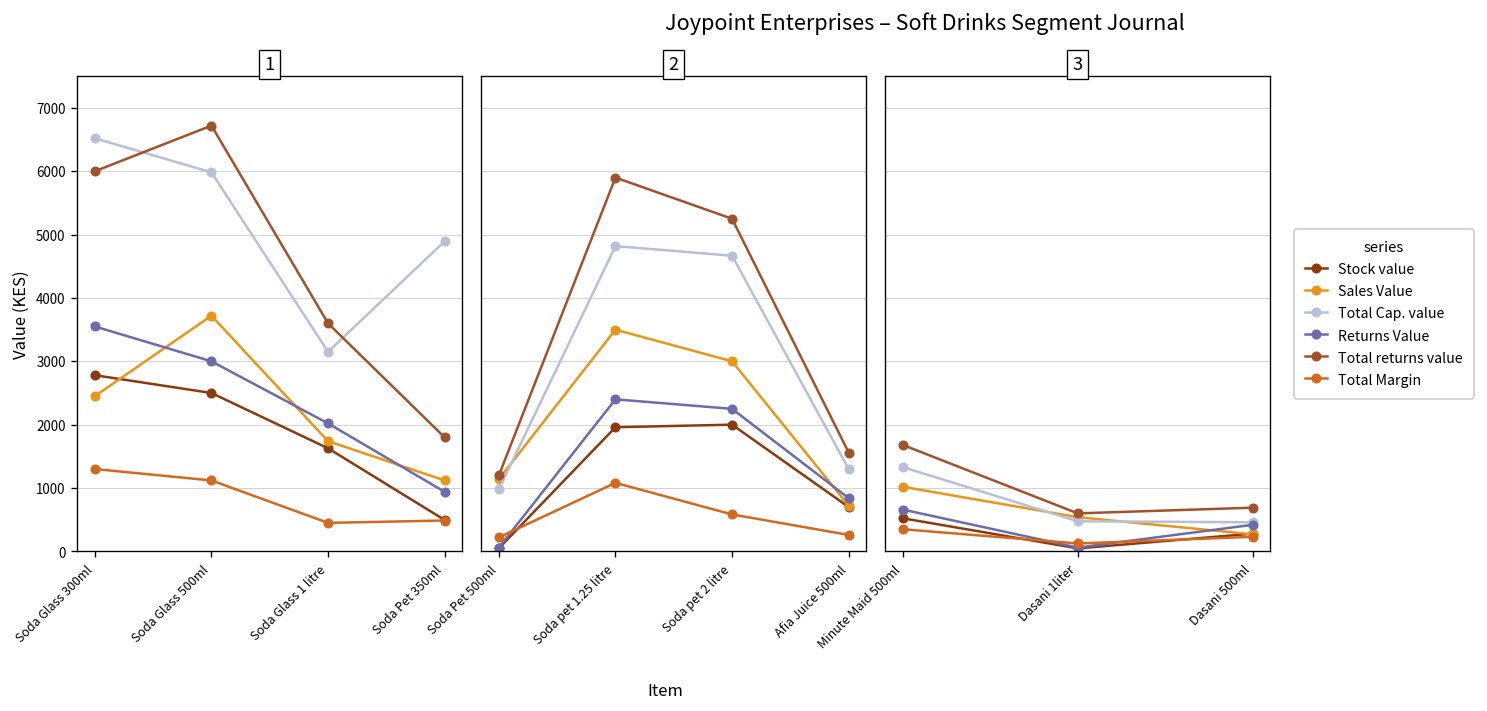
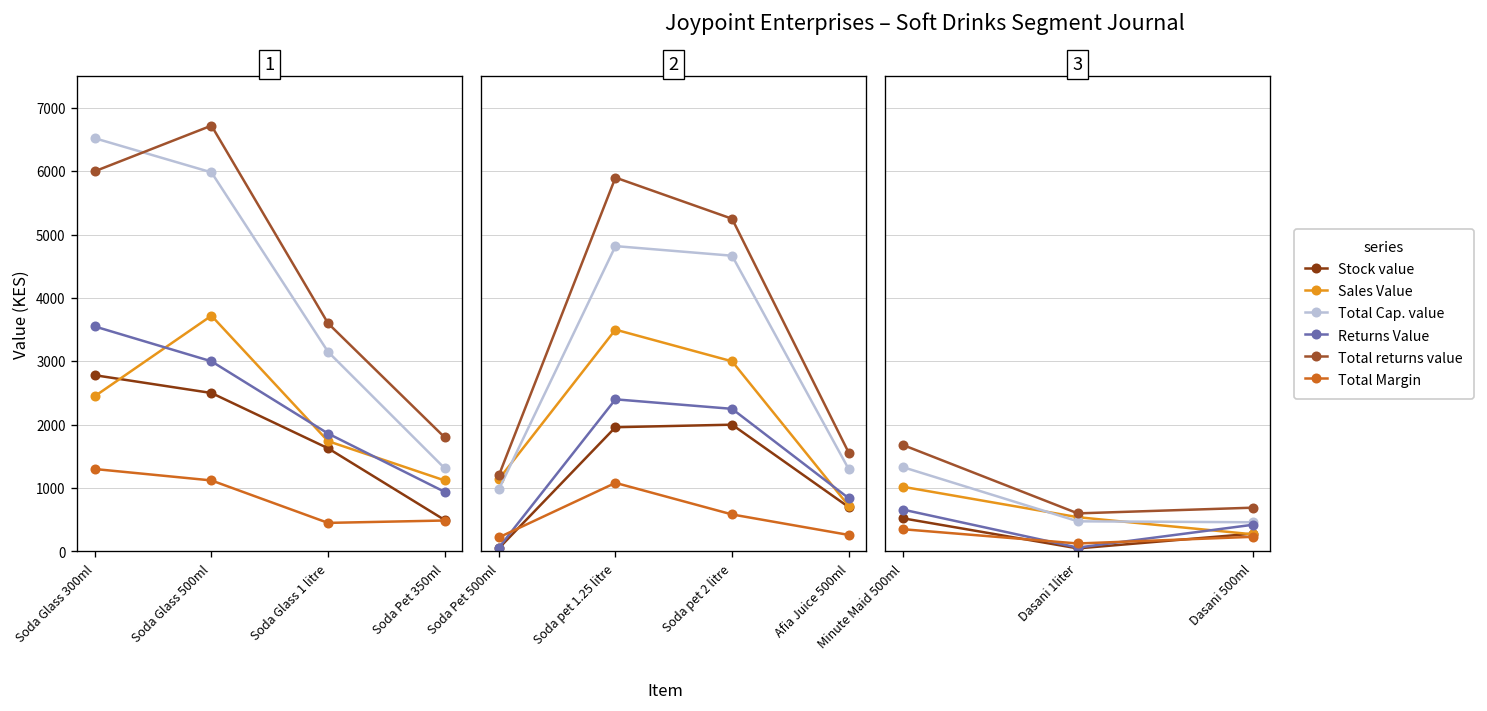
1, Returns Value, Soda Glass 1 litre: 2000 -> 1900
1, Total Cap. value, Soda Pet 350ml: 4900 -> 1300
